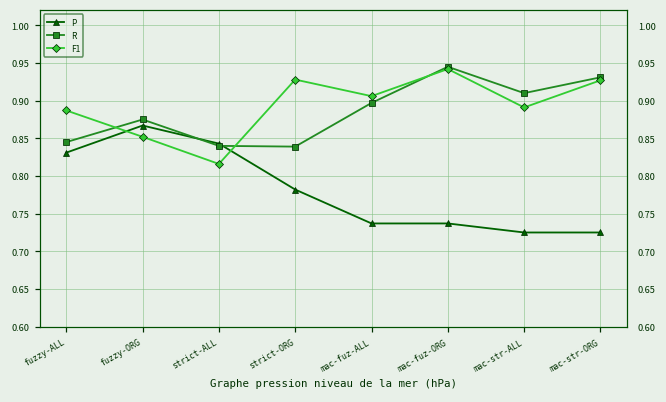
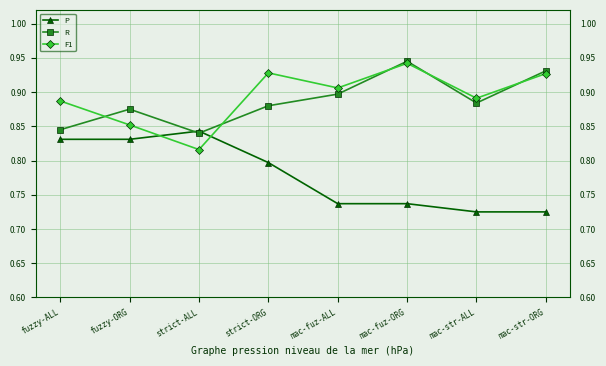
P, fuzzy-ORG: 0.87 -> 0.83
P, strict-ORG: 0.78 -> 0.80
R, strict-ORG: 0.84 -> 0.88
R, mac-str-ALL: 0.91 -> 0.88
